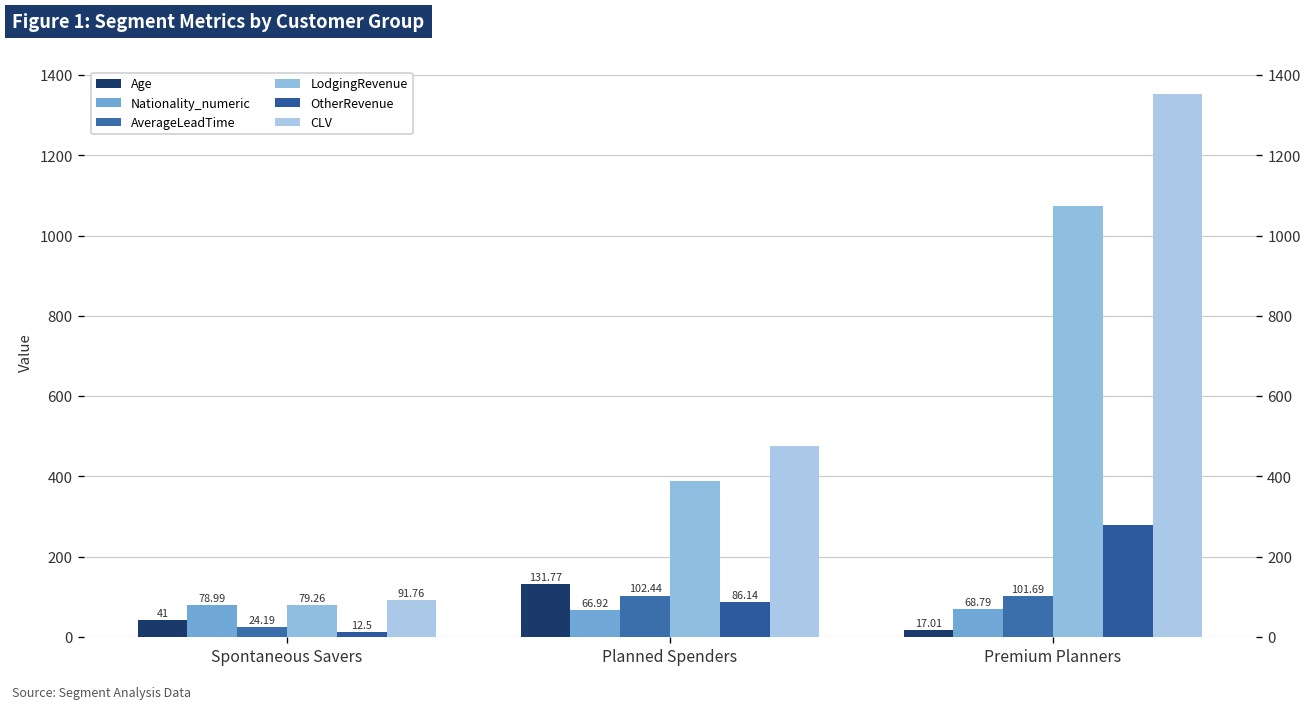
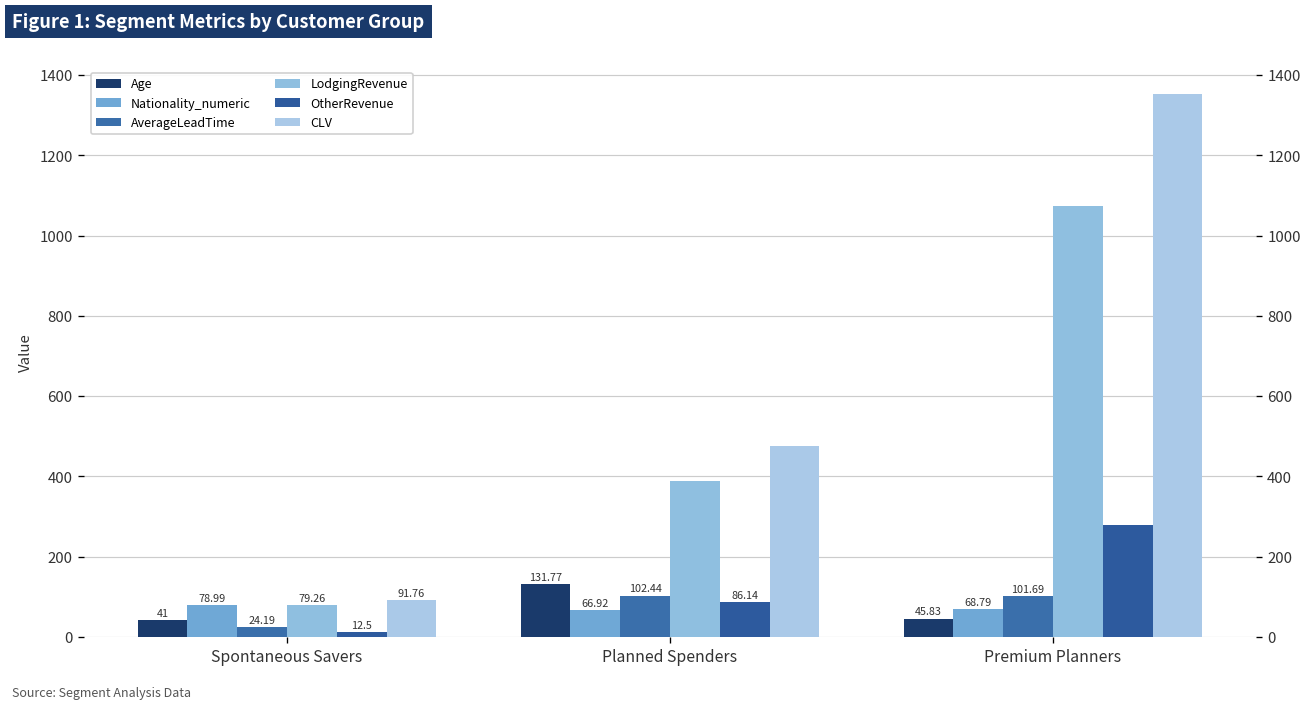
Age, Premium Planners: 17.01 -> 45.83
